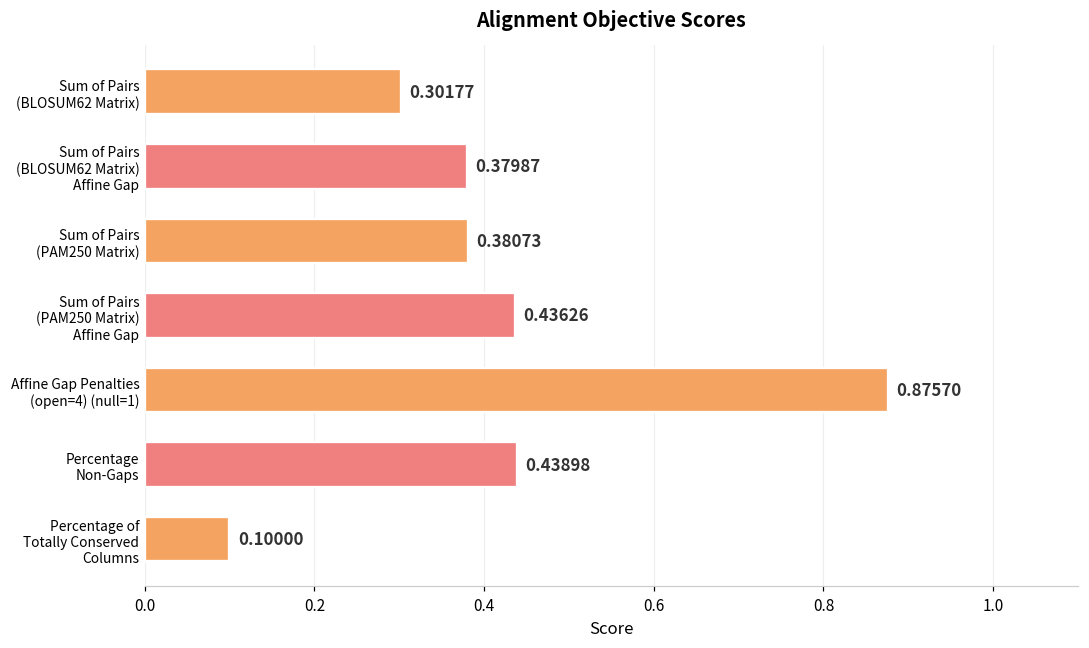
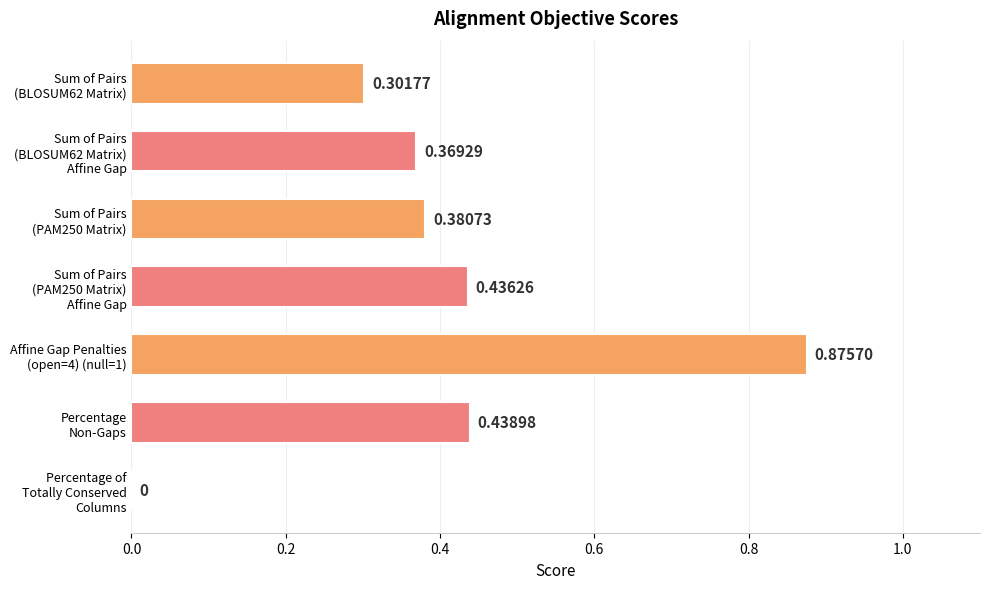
Sum of Pairs (BLOSUM62 Matrix) Affine Gap: 0.37987 -> 0.36929
Percentage of Totally Conserved Columns: 0.10000 -> 0
